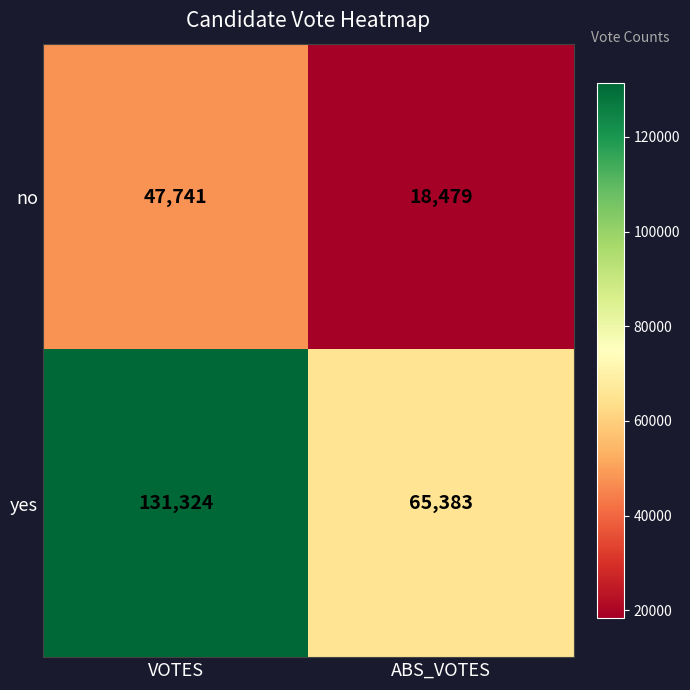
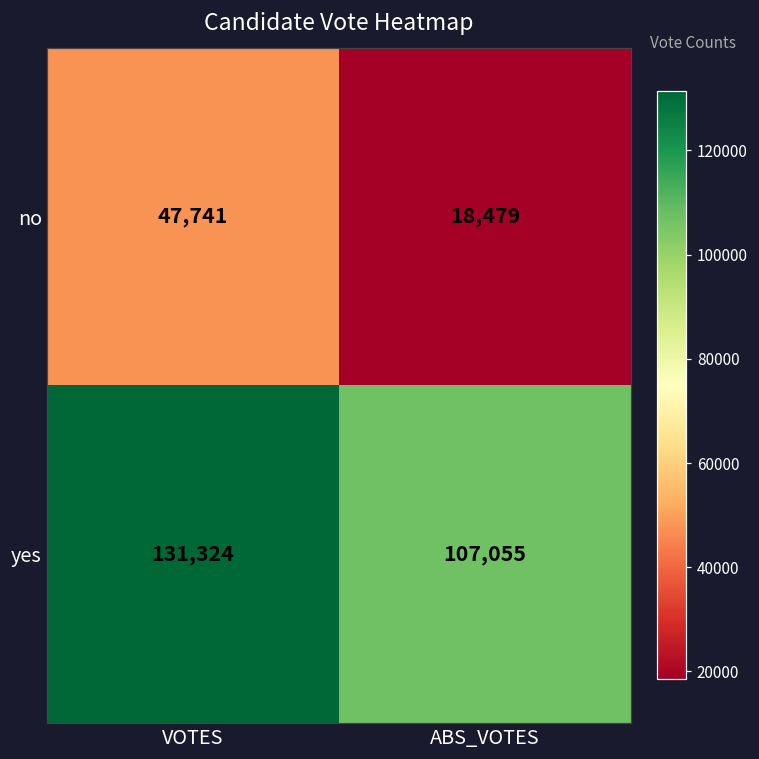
yes, ABS_VOTES: 65,383 -> 107,055
